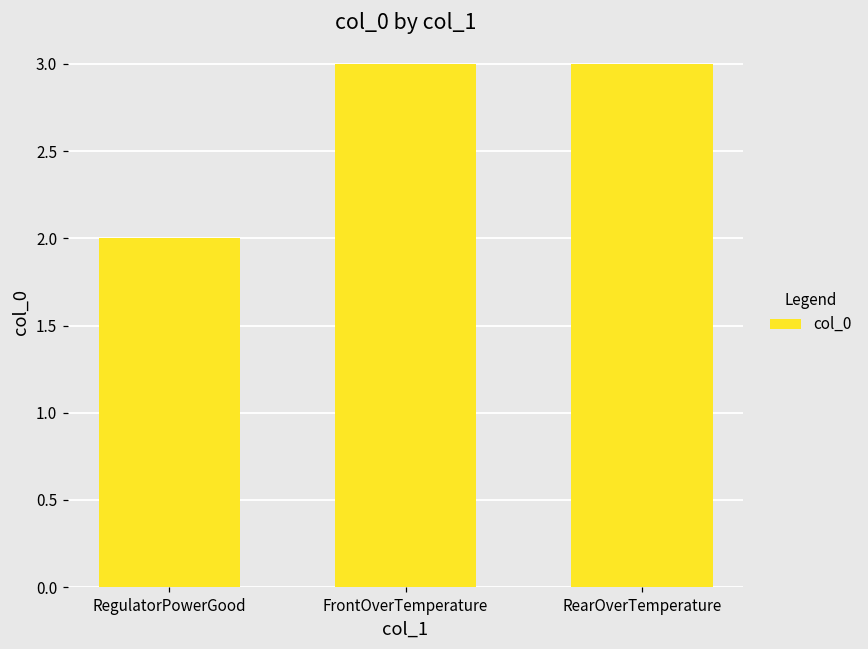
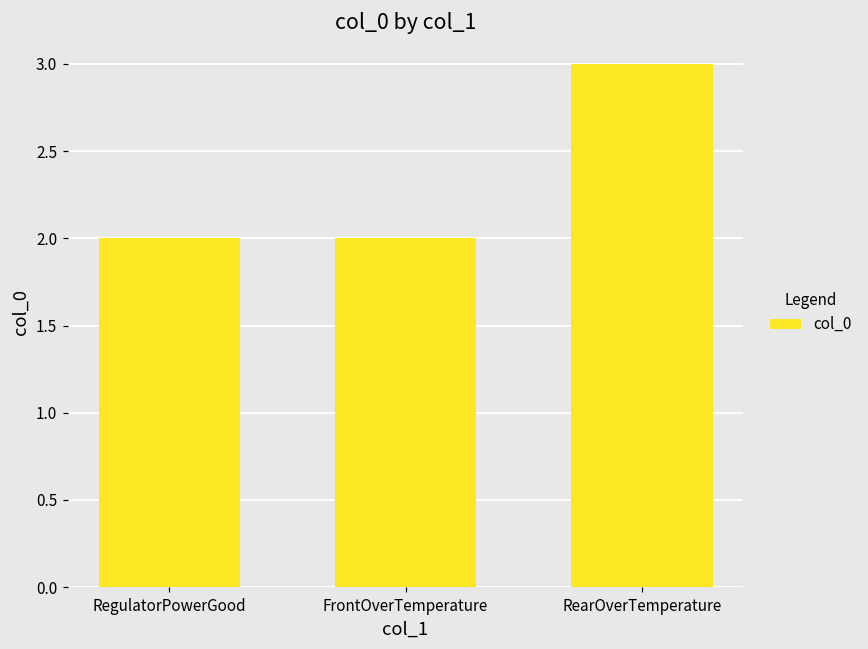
FrontOverTemperature: 3 -> 2
